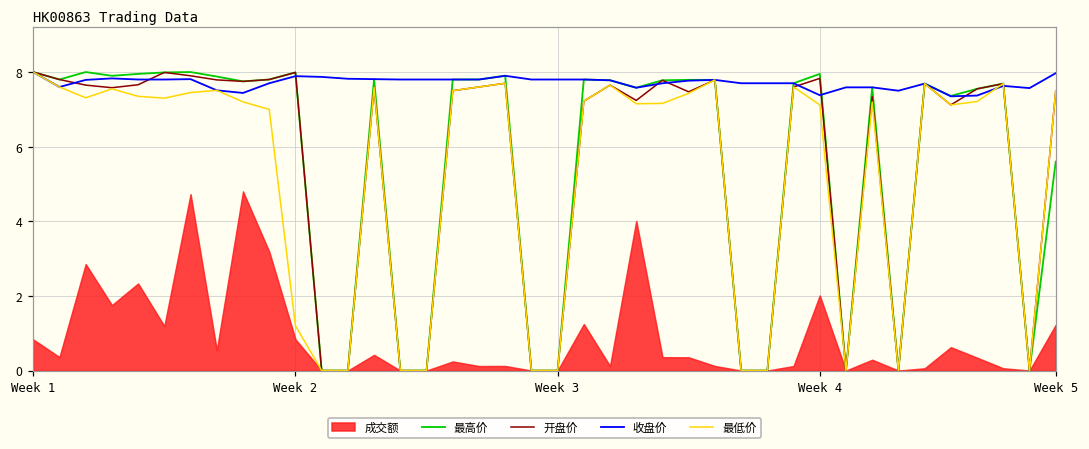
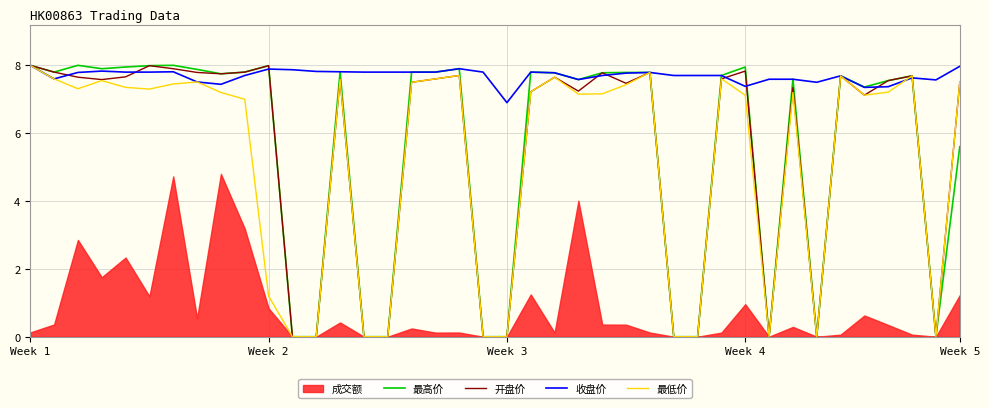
成交额, Week 1: 0.8 -> 0.1
收盘价, Week 3: 7.8 -> 6.9
成交额, Week 4: 2.0 -> 1.0
